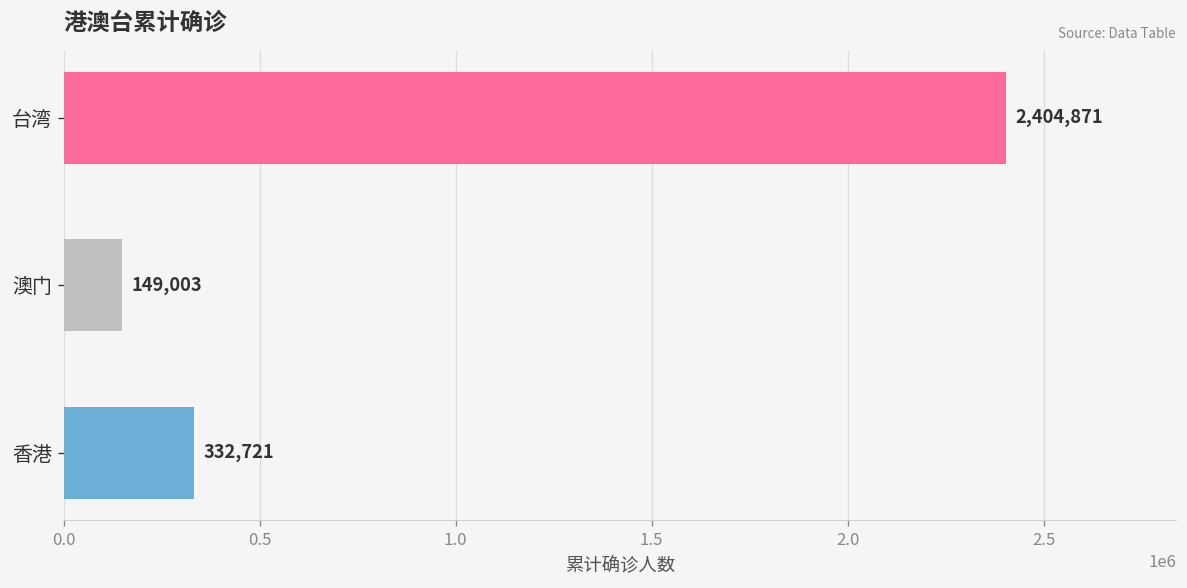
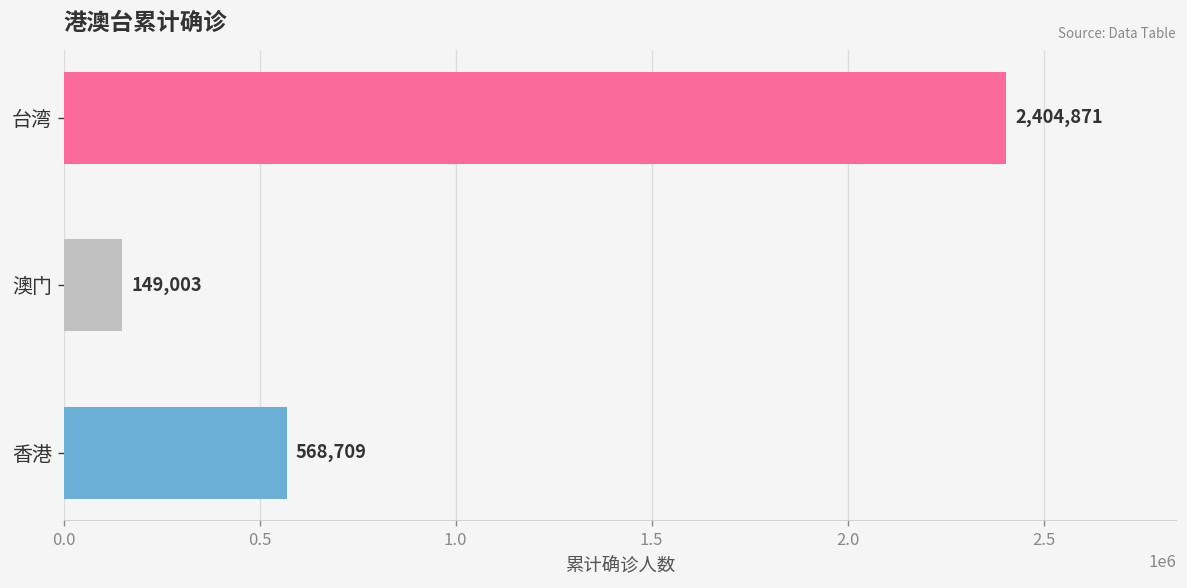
香港: 332,721 -> 568,709
